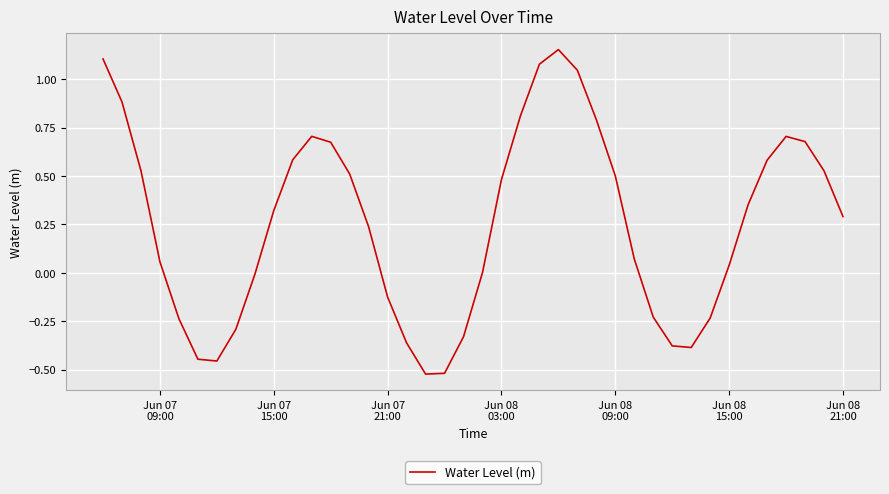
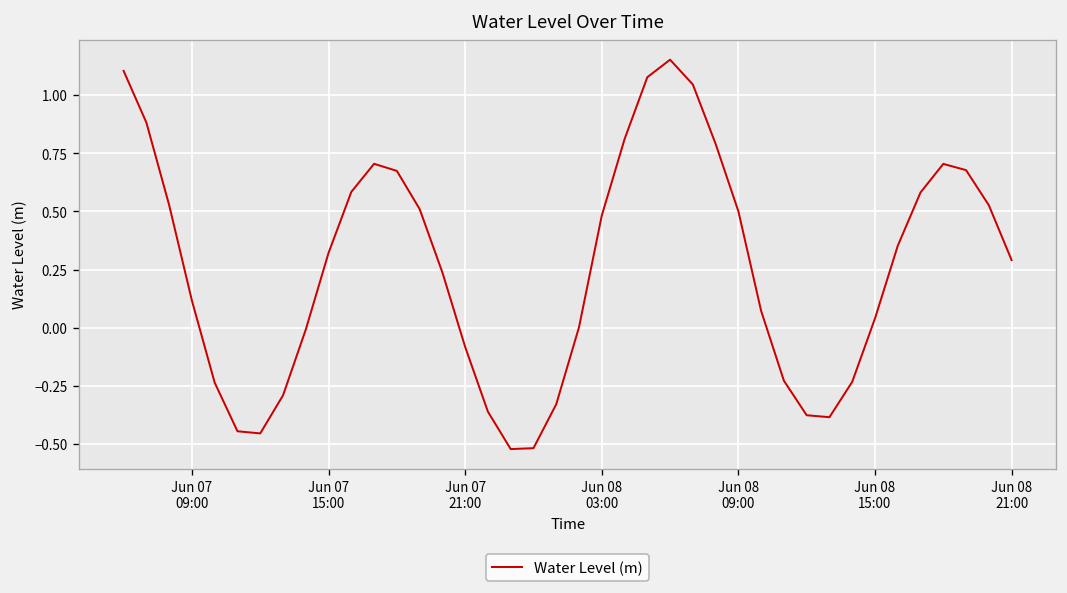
Jun 07 09:00: 0.06 -> 0.12
Jun 07 21:00: -0.13 -> -0.08
